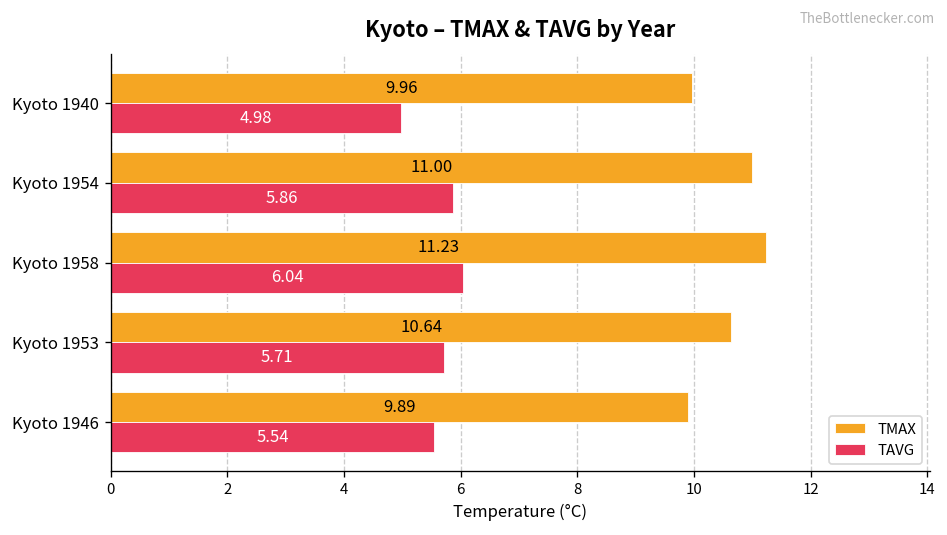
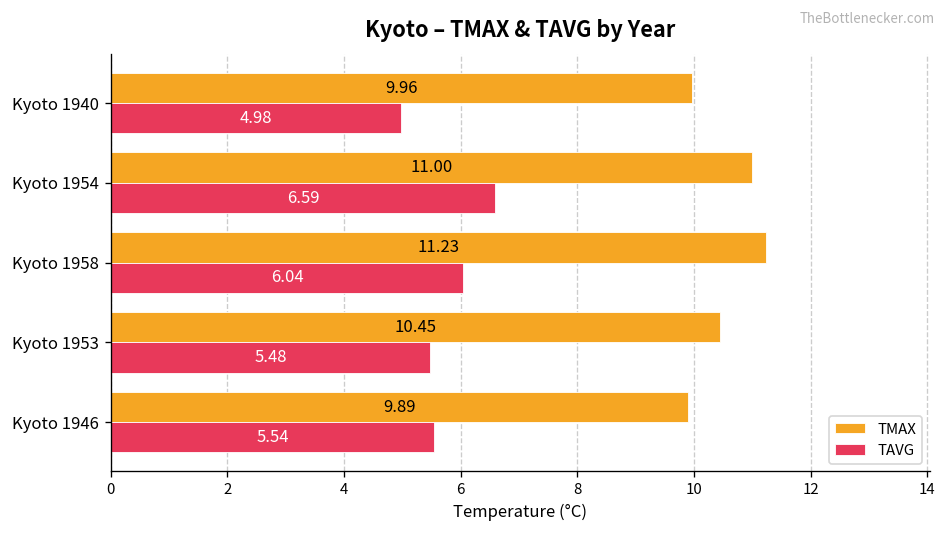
TAVG, Kyoto 1954: 5.86 -> 6.59
TMAX, Kyoto 1953: 10.64 -> 10.45
TAVG, Kyoto 1953: 5.71 -> 5.48
